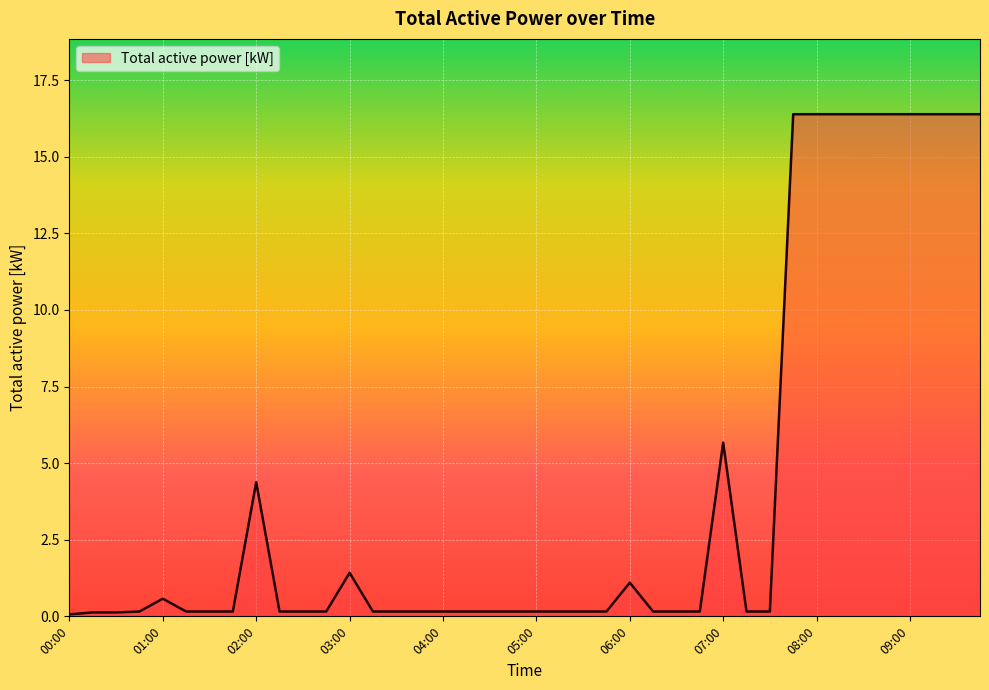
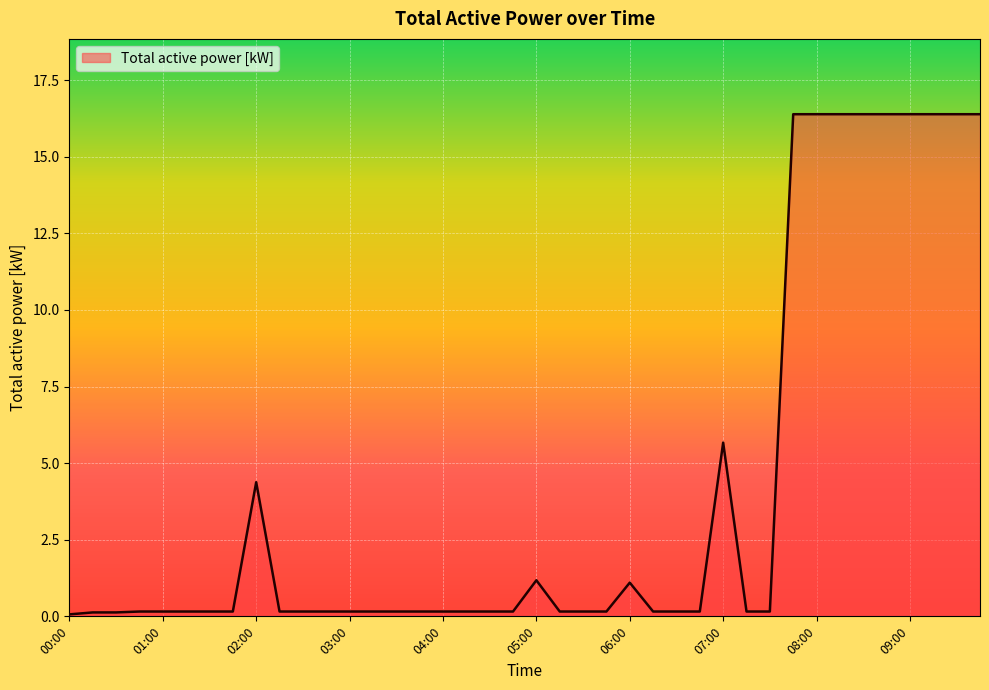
01:00: 0.6 -> 0.2
03:00: 1.4 -> 0.2
05:00: 0.2 -> 1.2
